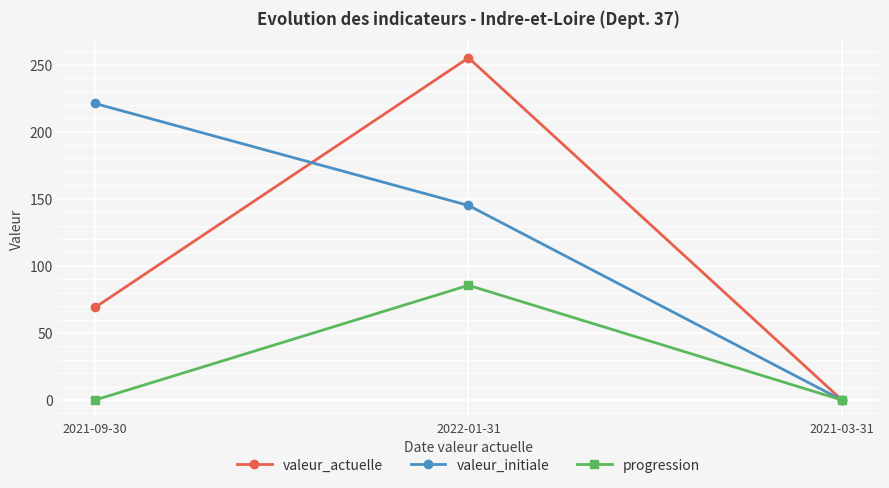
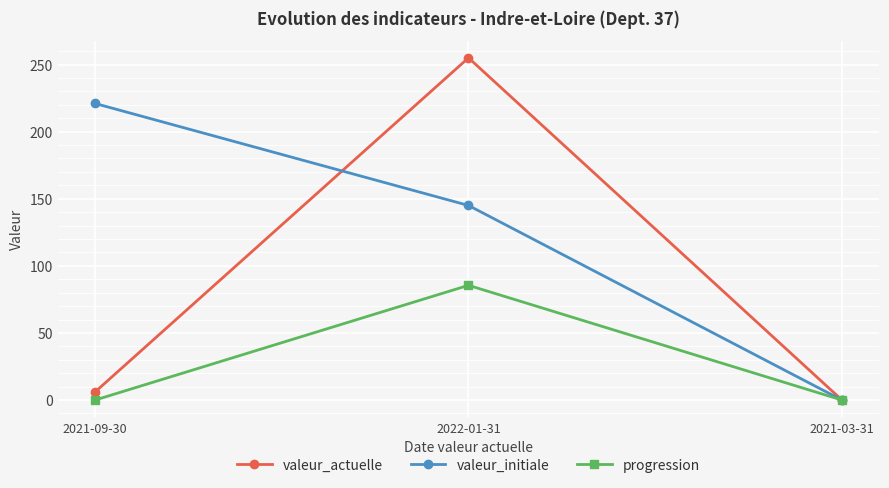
valeur_actuelle, 2021-09-30: 69 -> 6
